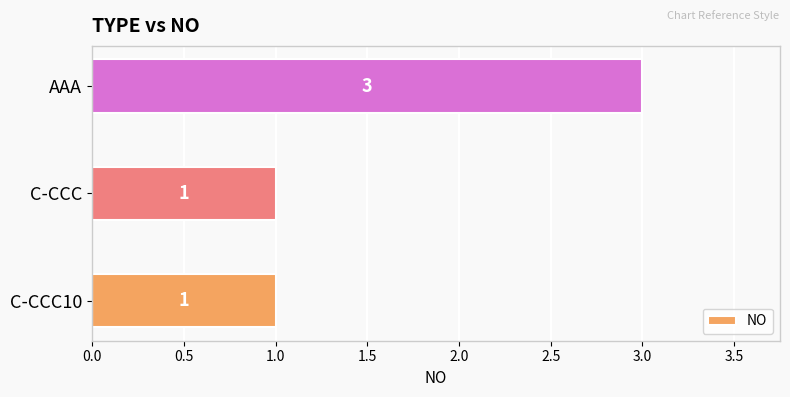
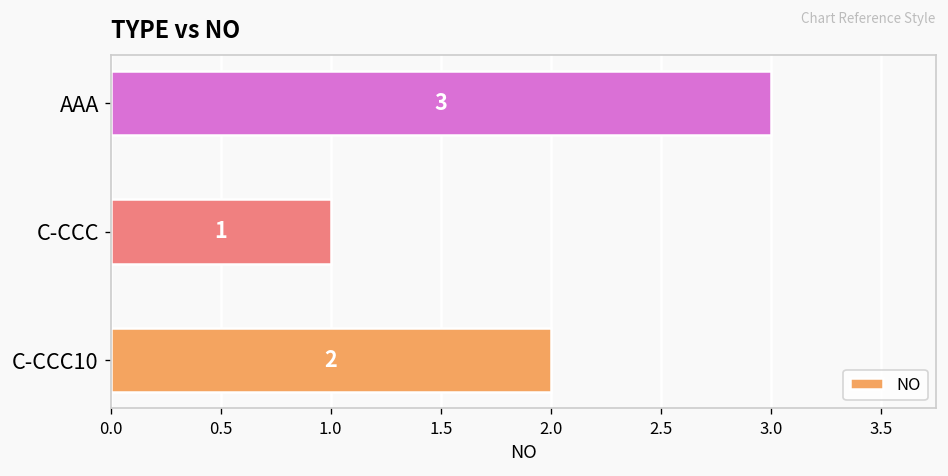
C-CCC10: 1 -> 2
